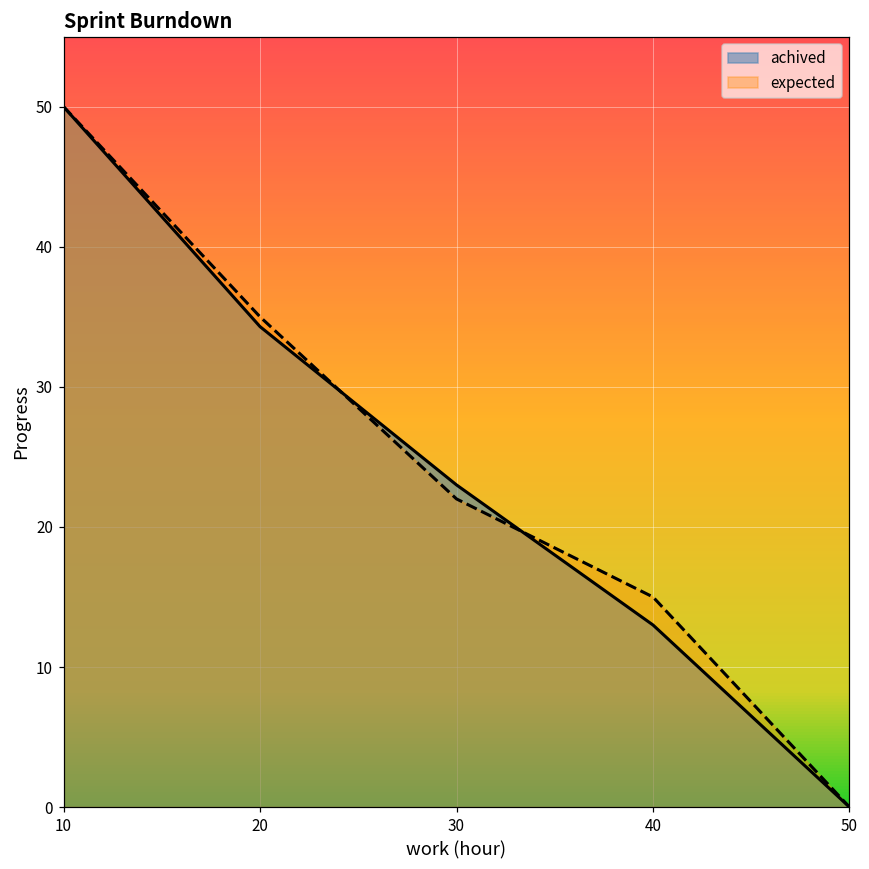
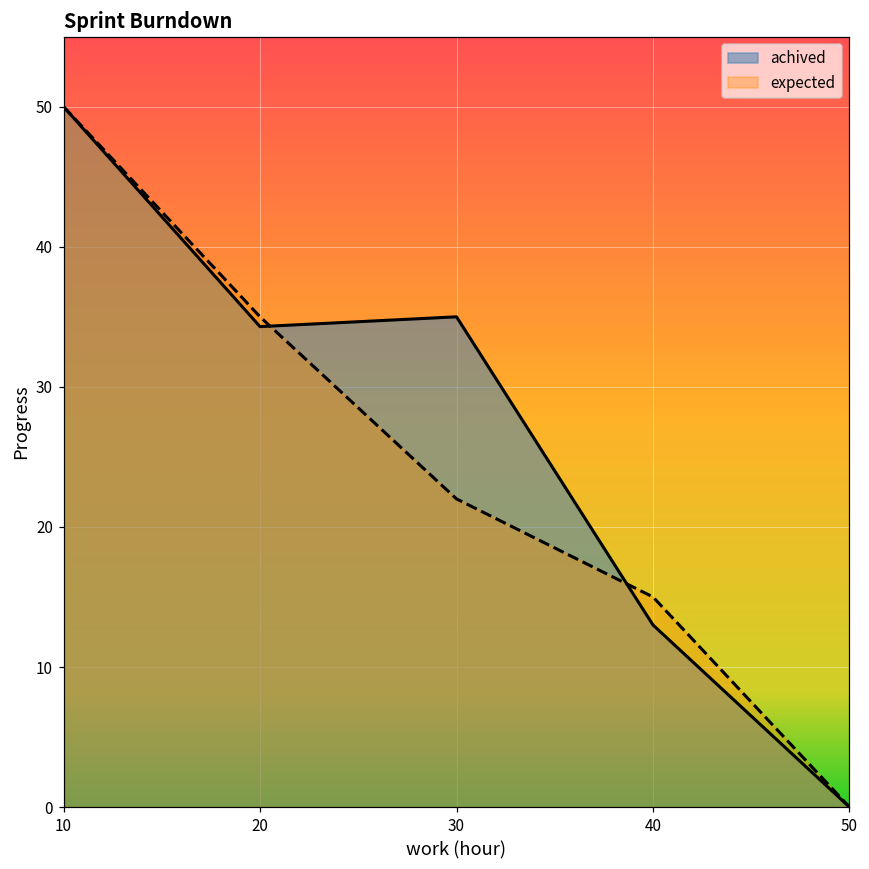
achived, 30: 23 -> 35
